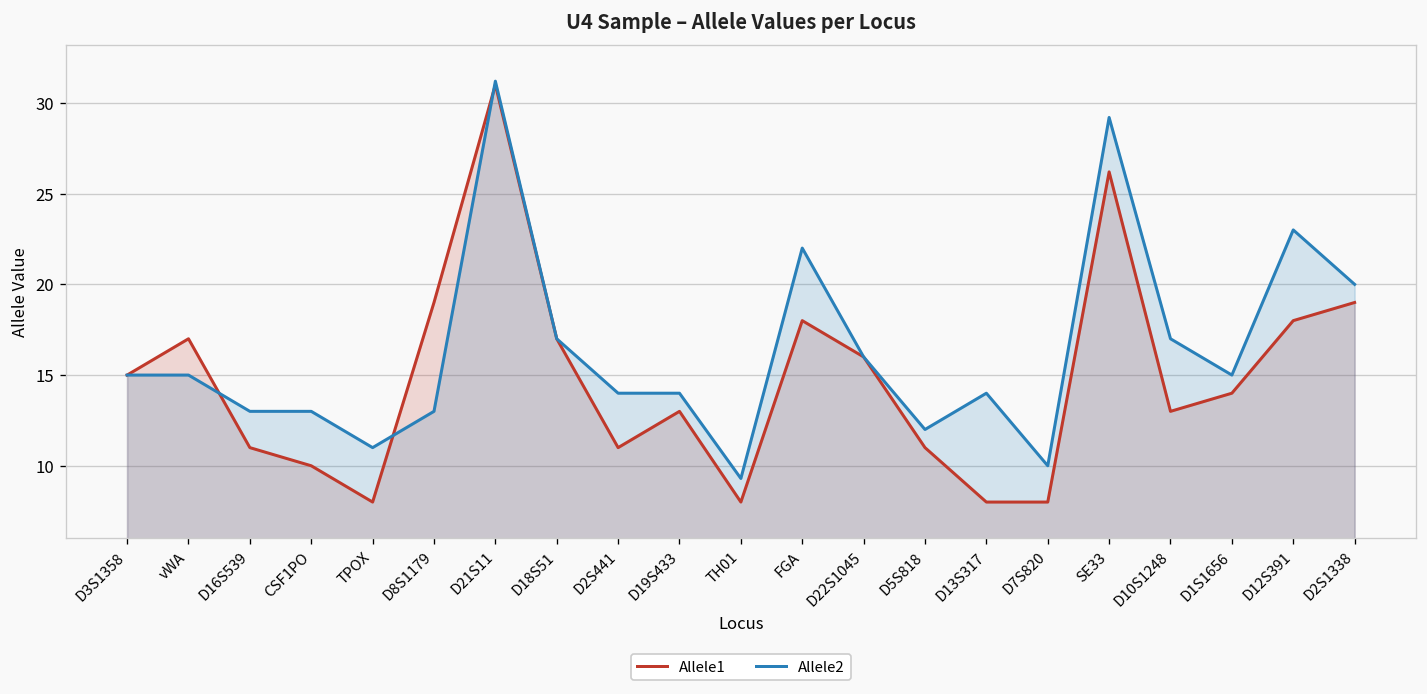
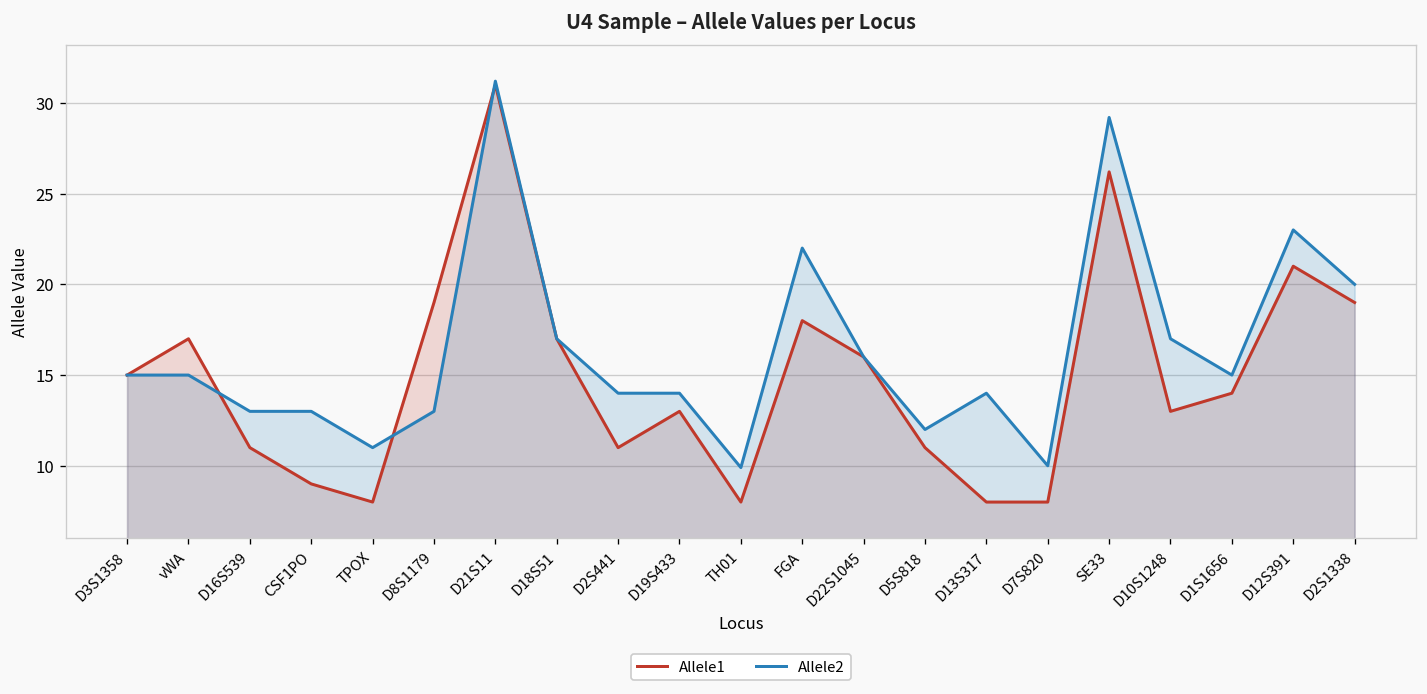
Allele1, CSF1PO: 10 -> 9
Allele2, TH01: 9.3 -> 9.9
Allele1, D12S391: 18 -> 21
